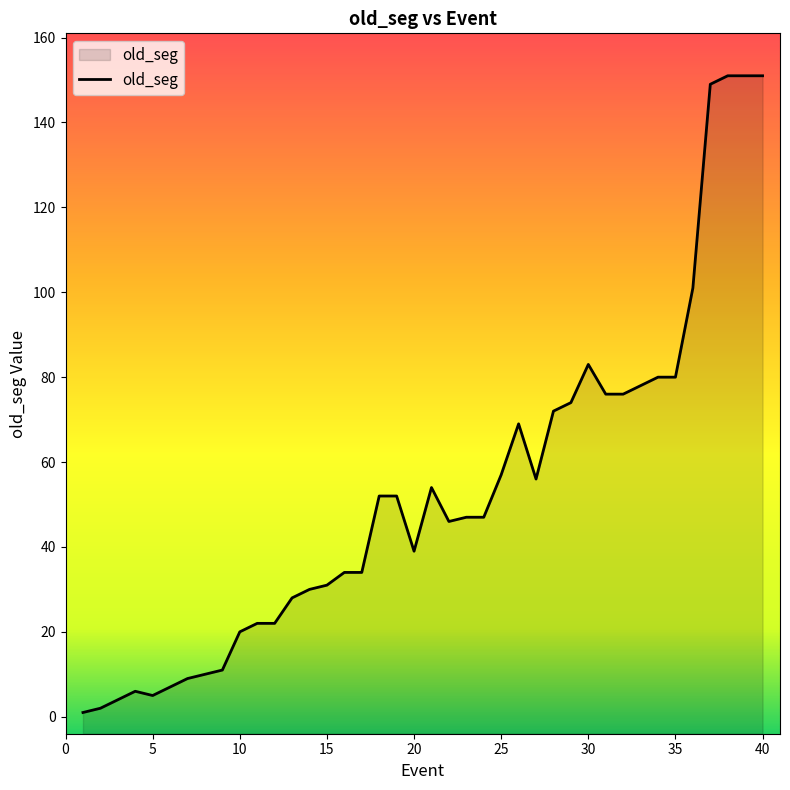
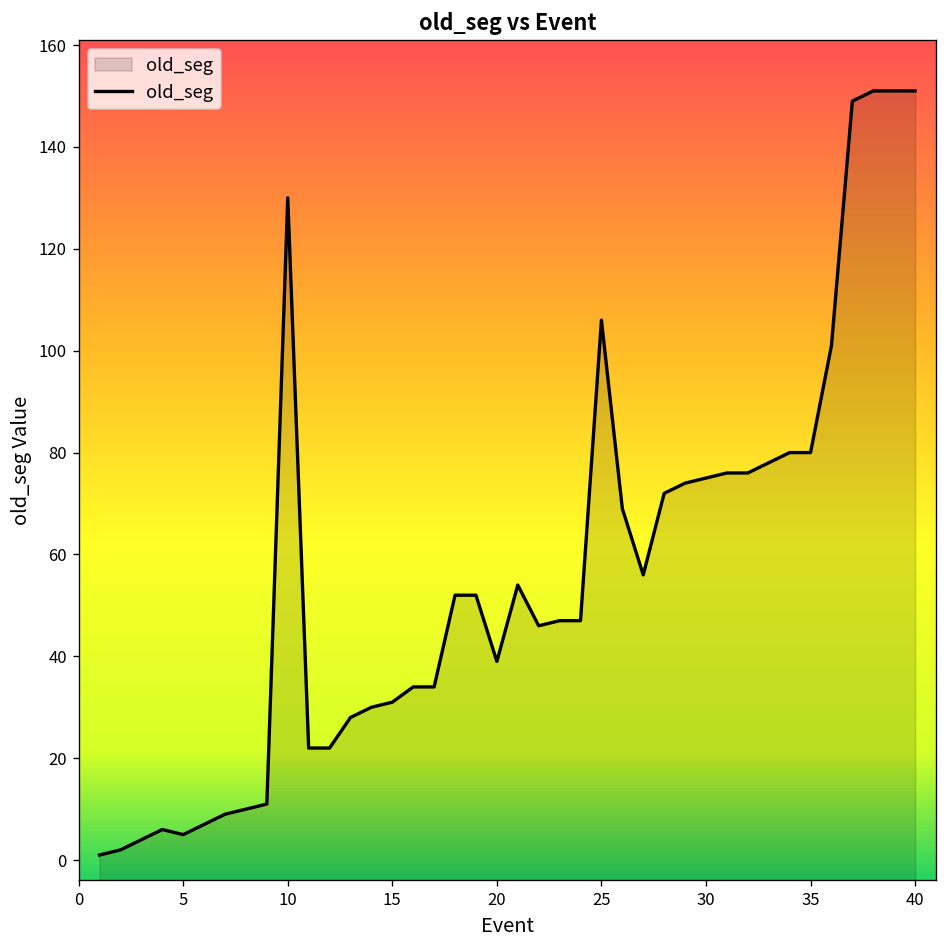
10: 20 -> 130
25: 57 -> 106
30: 83 -> 75
